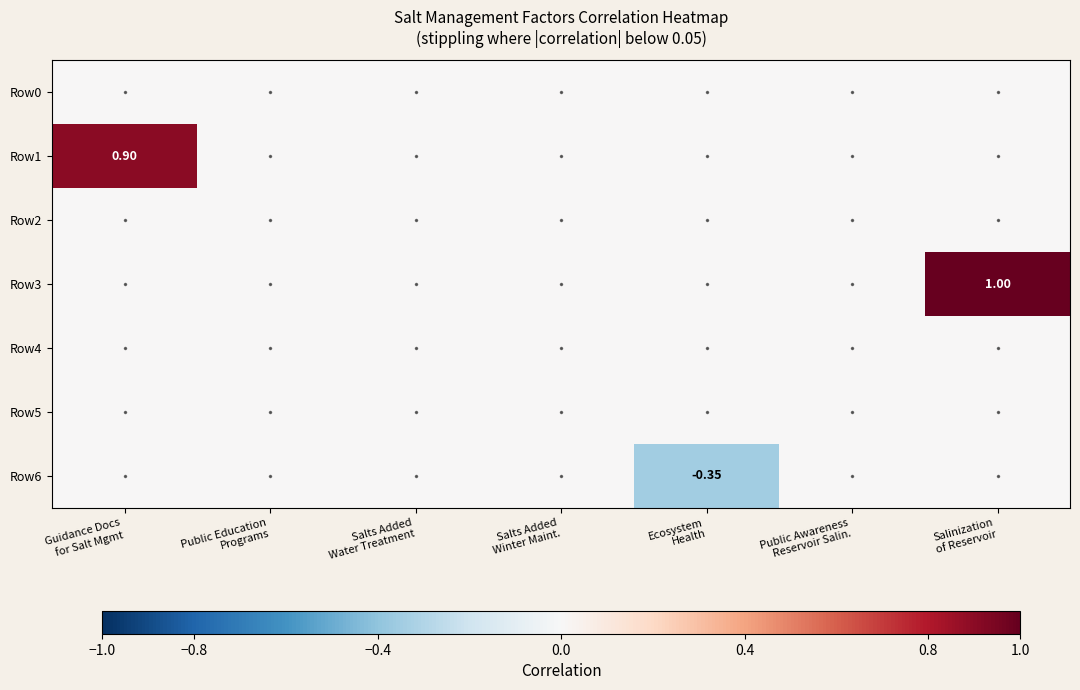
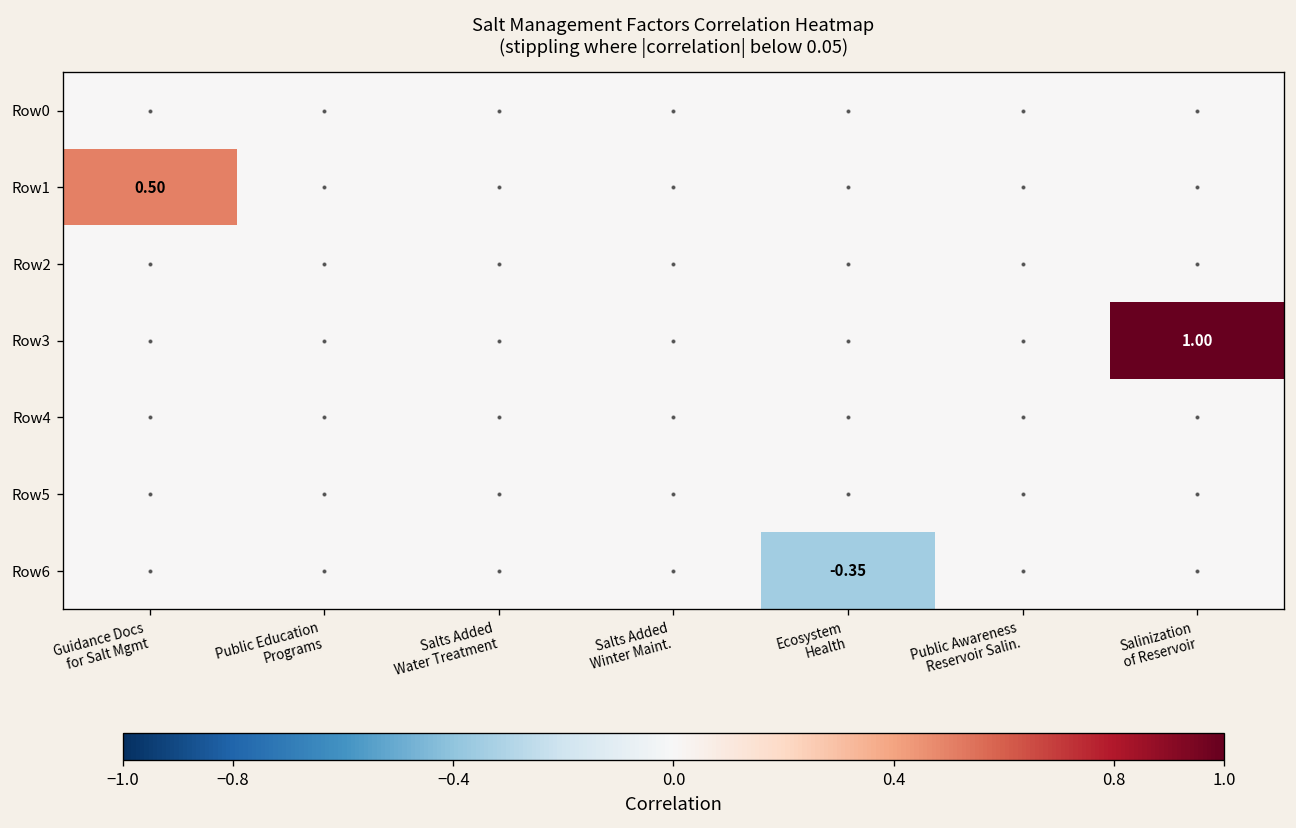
Row1, Guidance Docs for Salt Mgmt: 0.90 -> 0.50
